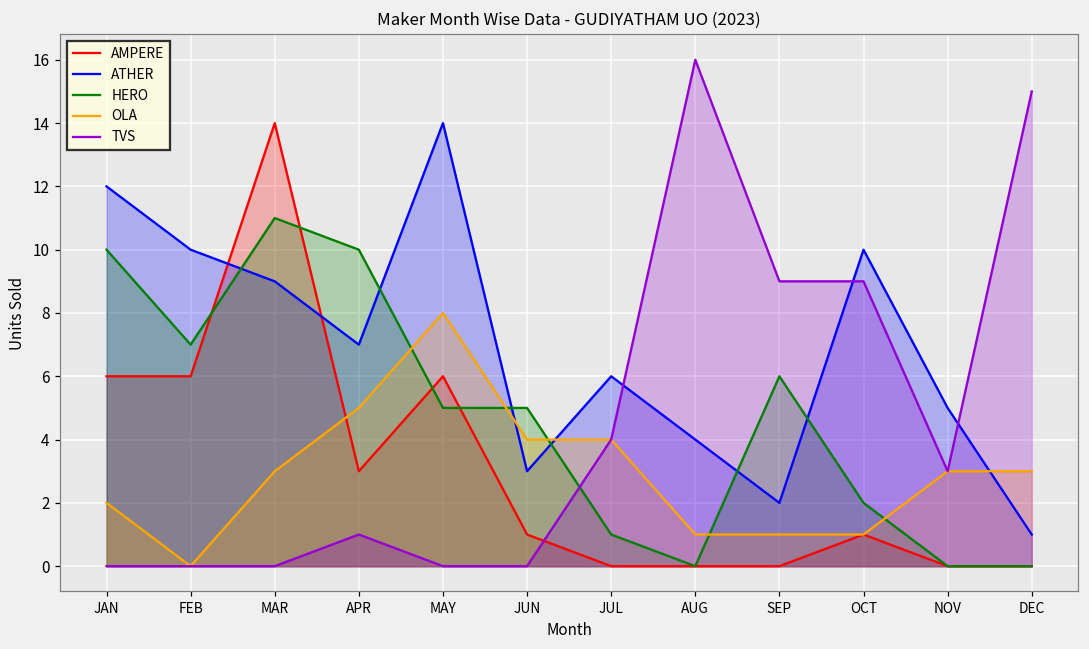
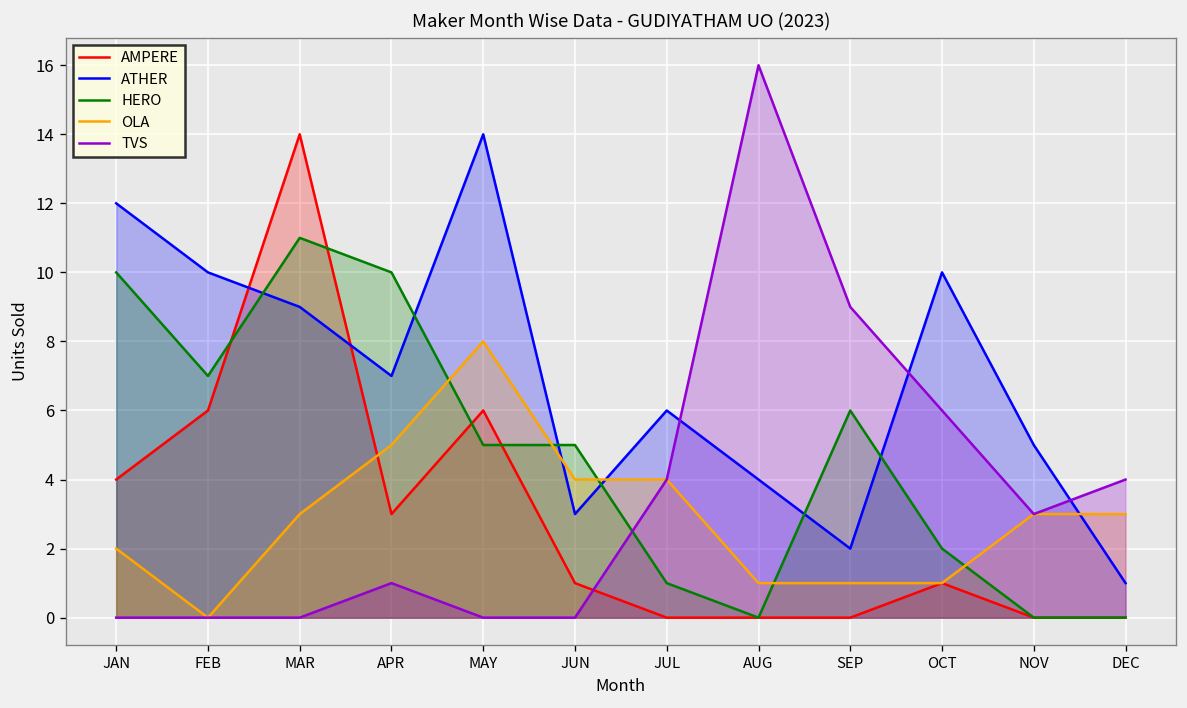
AMPERE, JAN: 6 -> 4
TVS, OCT: 9 -> 6
TVS, DEC: 15 -> 4
